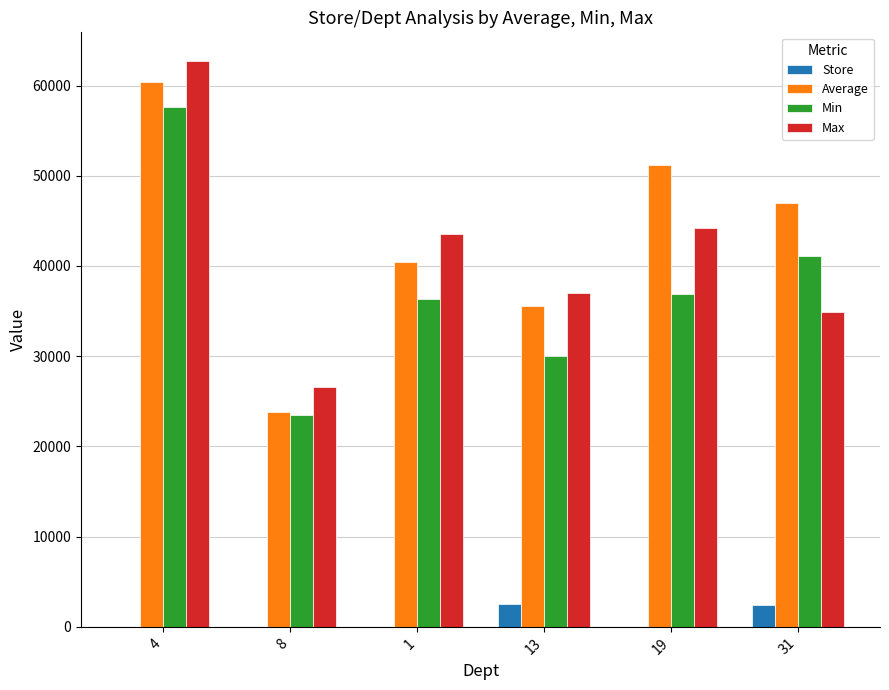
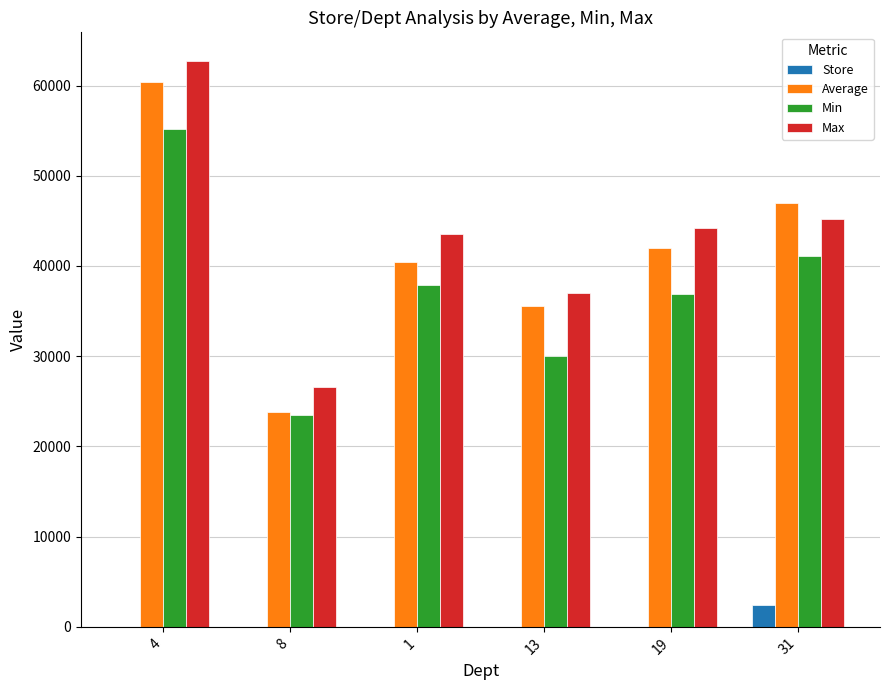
Min, 4: 58000 -> 55000
Min, 1: 36000 -> 38000
Store, 13: 3000 -> 0
Average, 19: 51000 -> 42000
Max, 31: 35000 -> 45000
